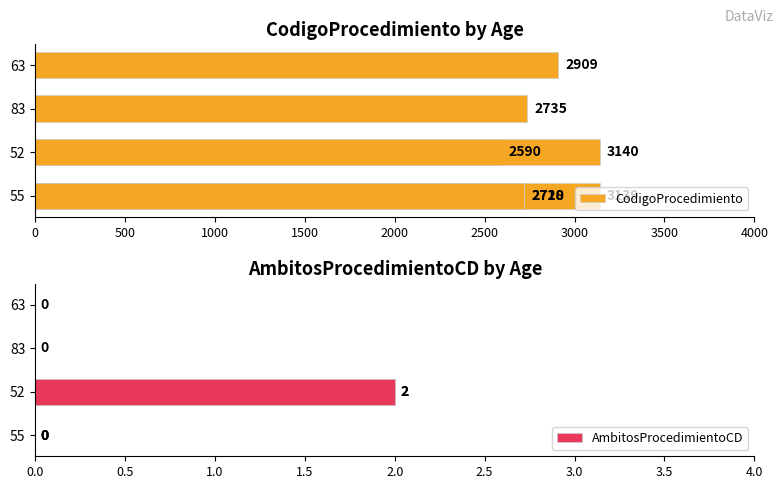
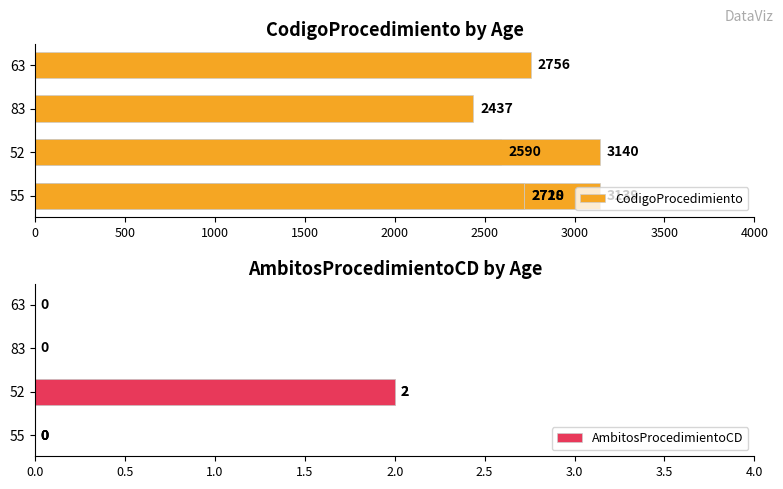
CodigoProcedimiento by Age, 63: 2909 -> 2756
CodigoProcedimiento by Age, 83: 2735 -> 2437
